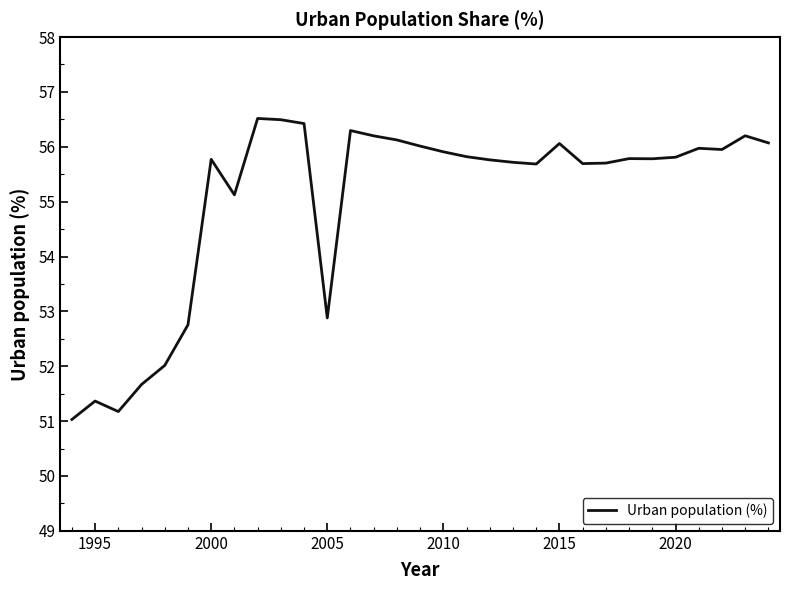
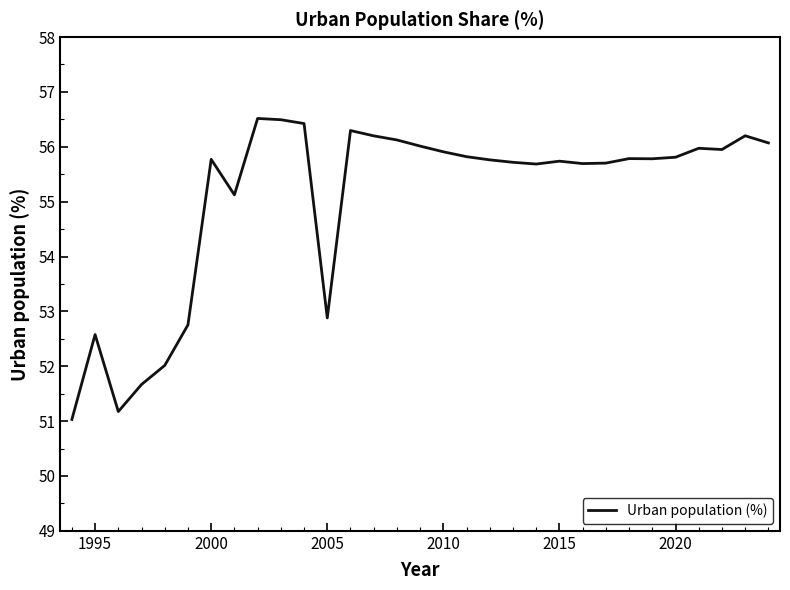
1995: 51.4 -> 52.6
2015: 56.1 -> 55.7
